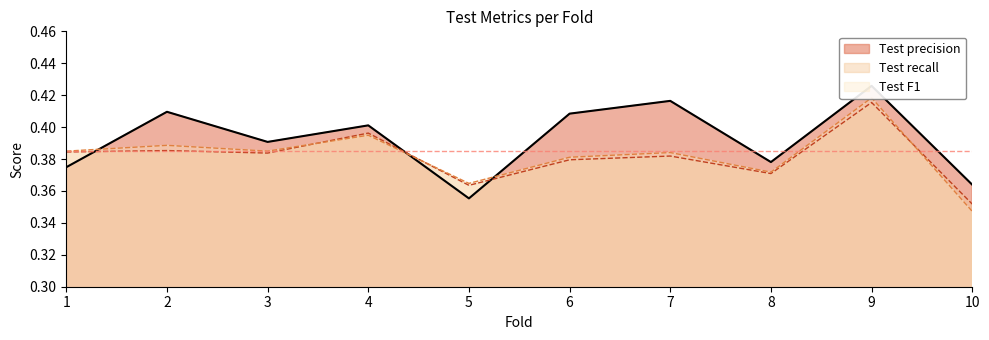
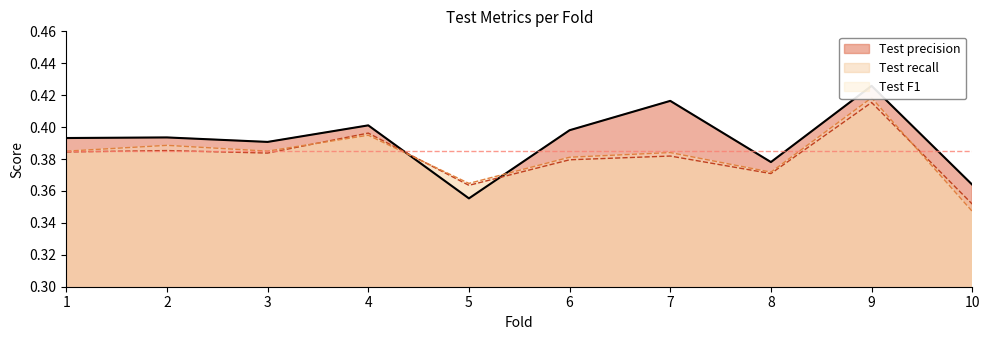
Test precision, 1: 0.375 -> 0.393
Test precision, 2: 0.410 -> 0.394
Test precision, 6: 0.408 -> 0.398
